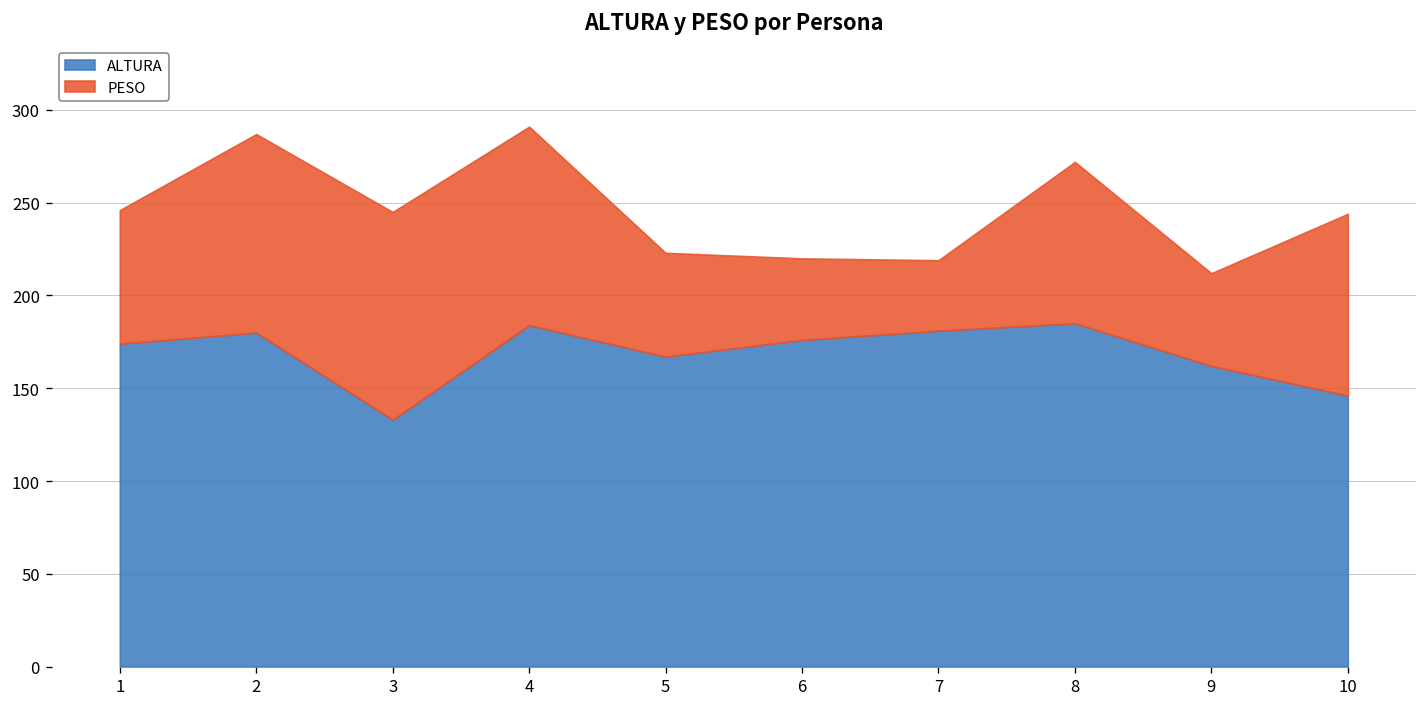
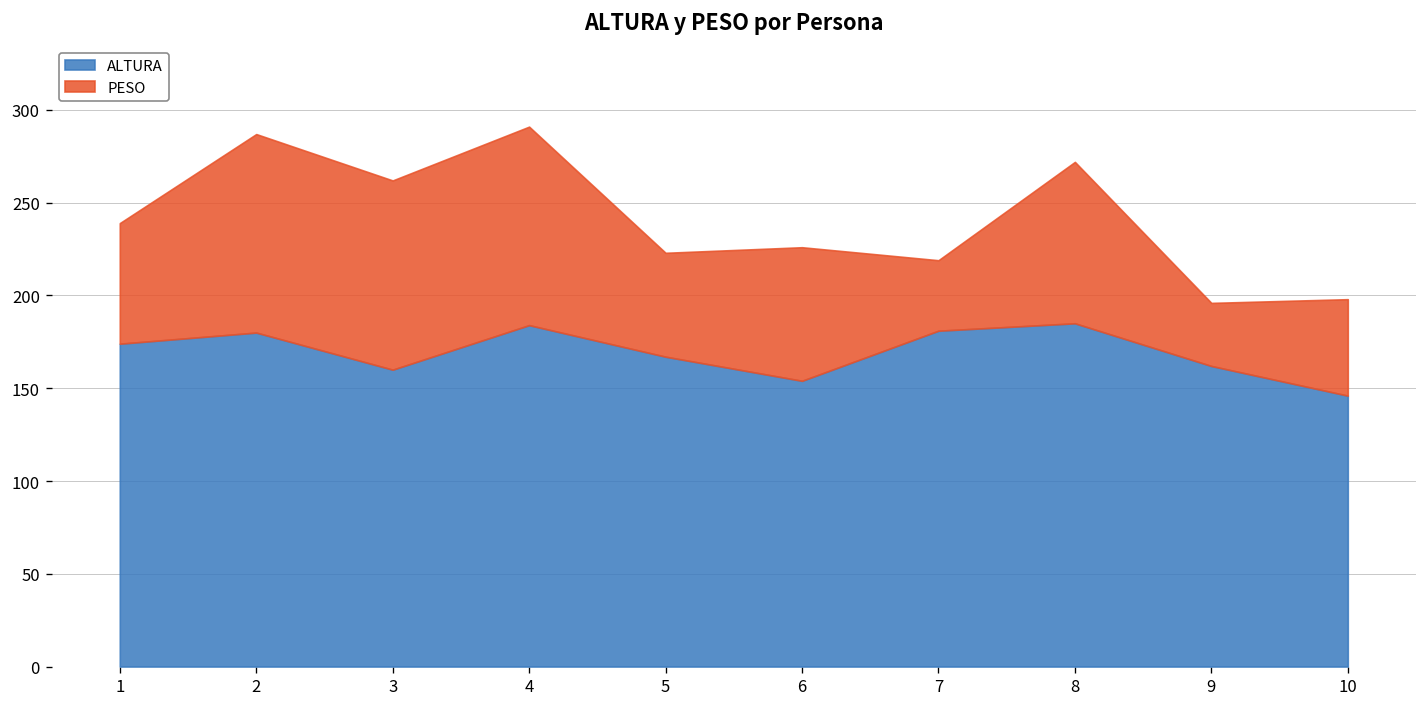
PESO, 1: 72 -> 65
ALTURA, 3: 133 -> 160
PESO, 3: 112 -> 102
ALTURA, 6: 176 -> 154
PESO, 6: 44 -> 72
PESO, 9: 50 -> 34
PESO, 10: 98 -> 52
